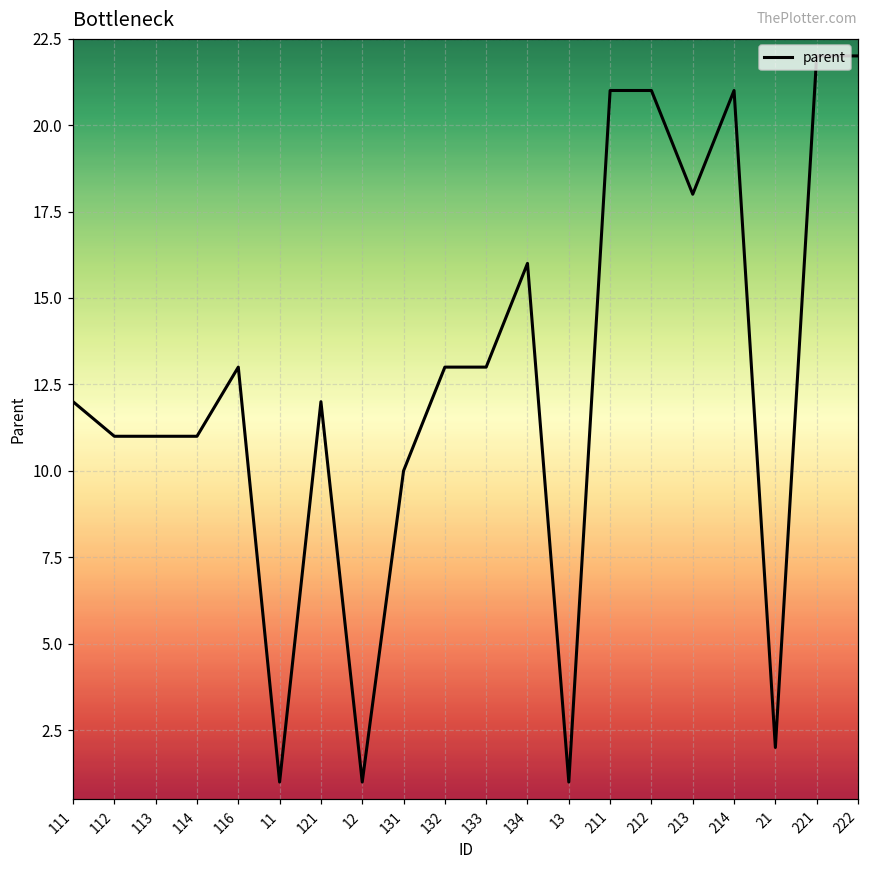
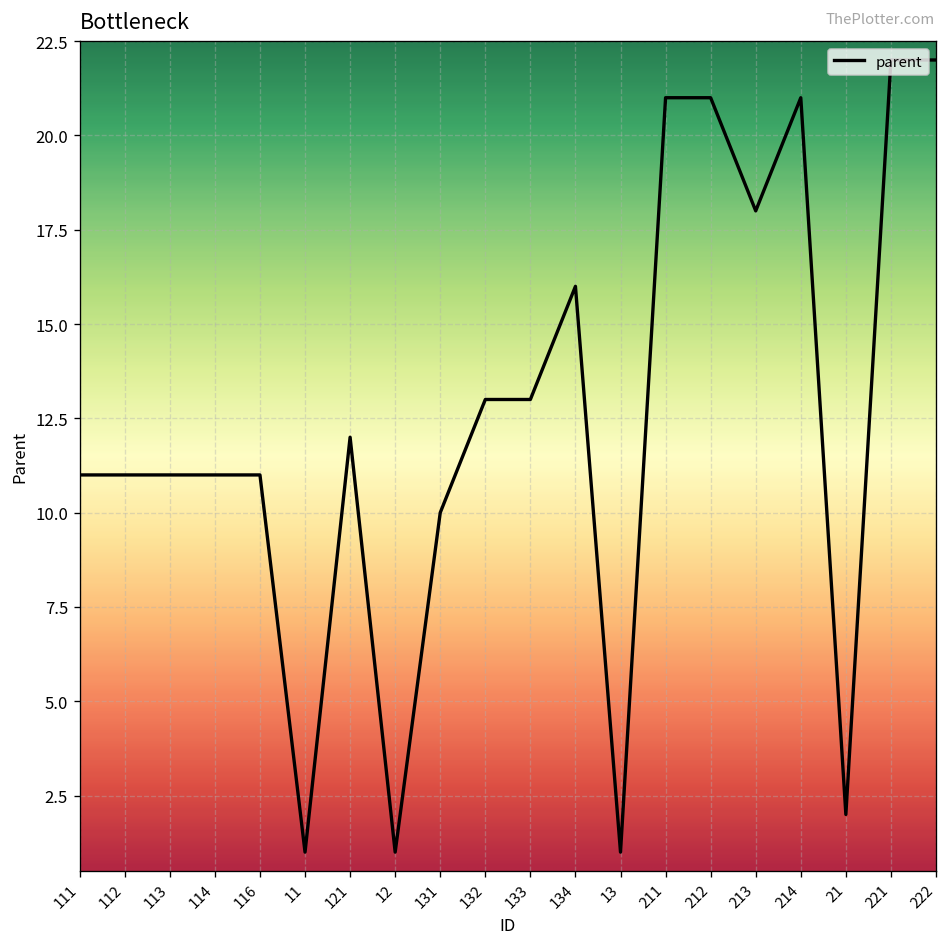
111: 12 -> 11
116: 13 -> 11
